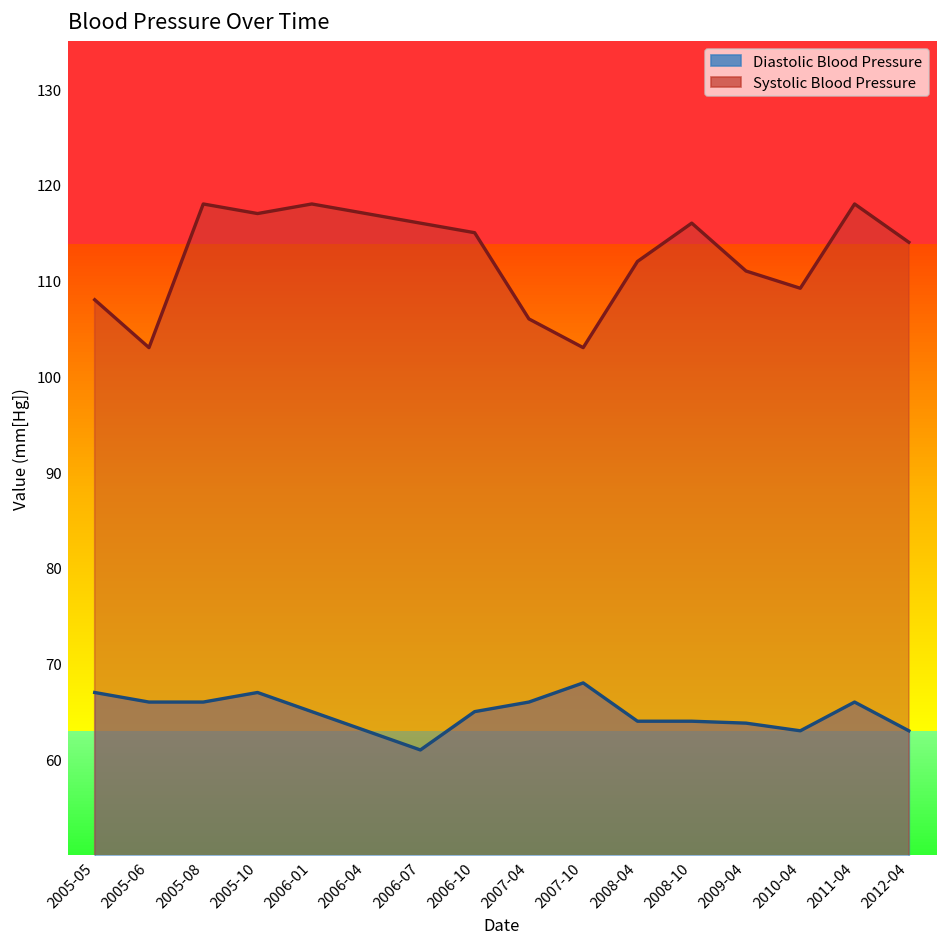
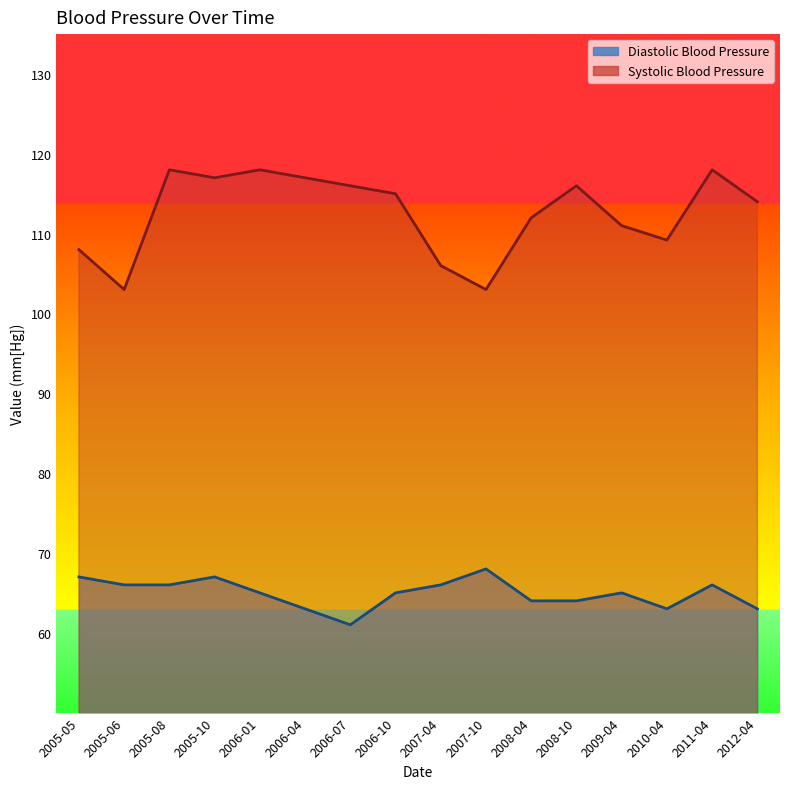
Diastolic Blood Pressure, 2009-04: 64 -> 65
